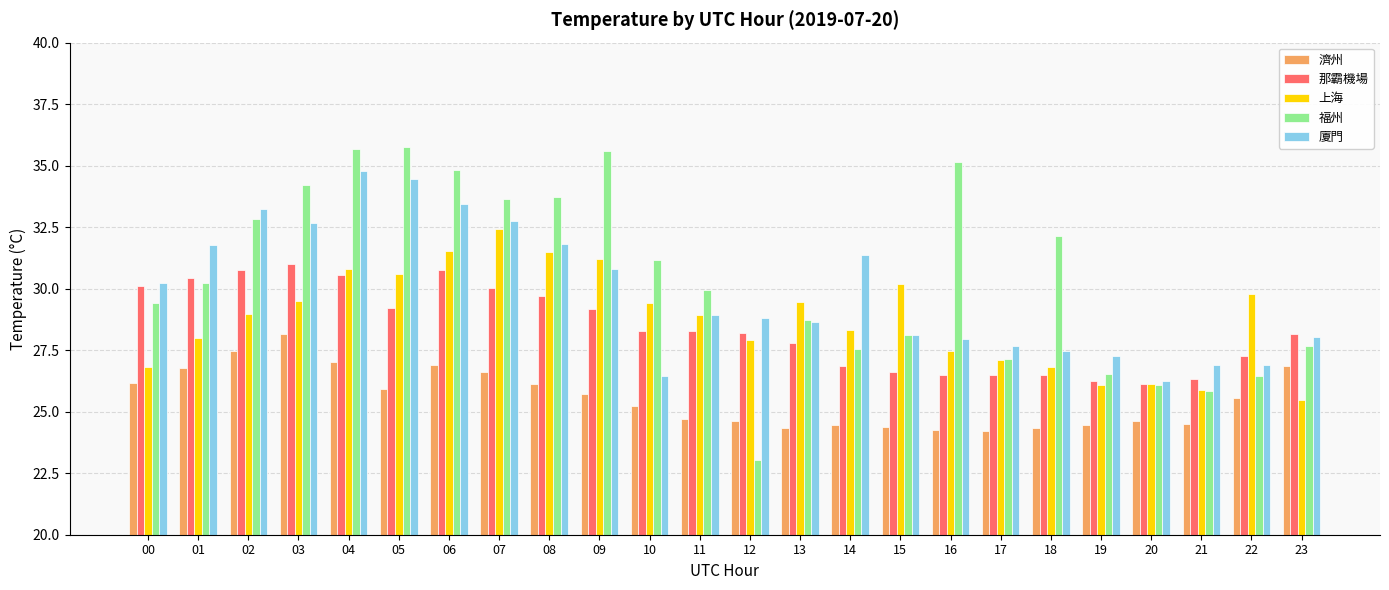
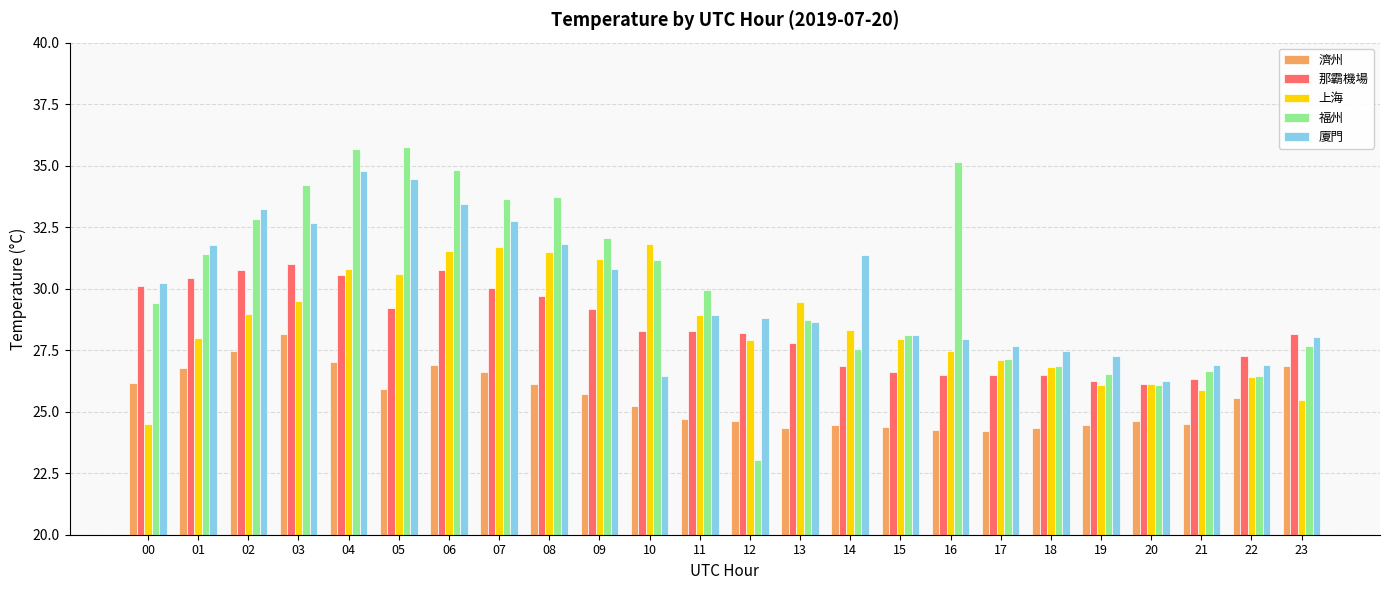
上海, 00: 26.8 -> 24.5
福州, 01: 30.2 -> 31.4
上海, 07: 32.4 -> 31.7
福州, 09: 35.6 -> 32.1
上海, 10: 29.4 -> 31.8
上海, 15: 30.2 -> 27.9
福州, 18: 32.2 -> 26.8
福州, 21: 25.9 -> 26.7
上海, 22: 29.8 -> 26.4
